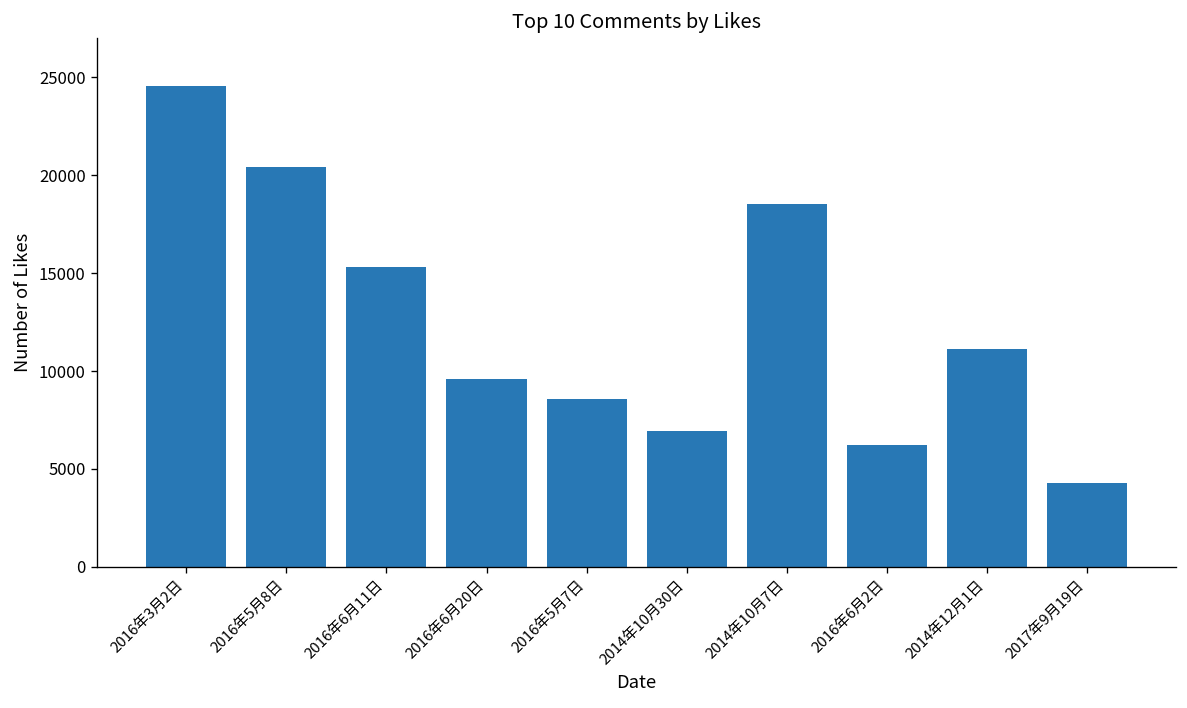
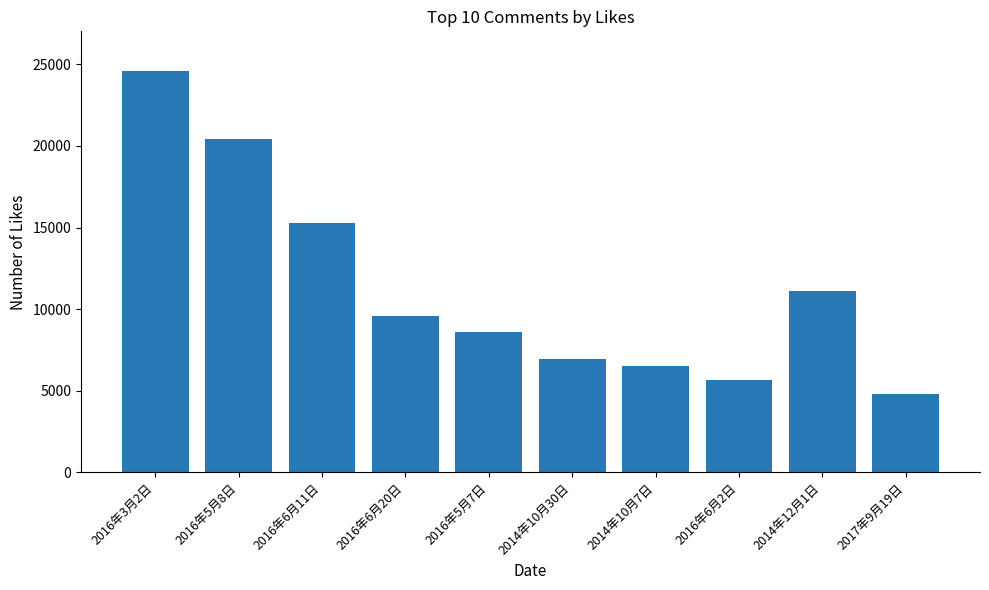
2014年10月7日: 18500 -> 6500
2016年6月2日: 6200 -> 5700
2017年9月19日: 4300 -> 4800
